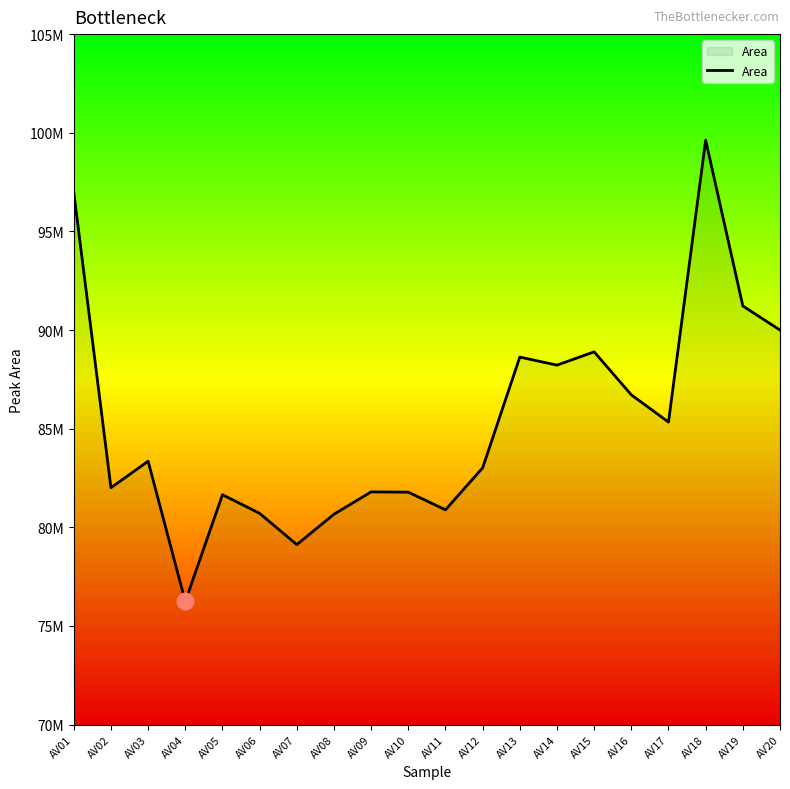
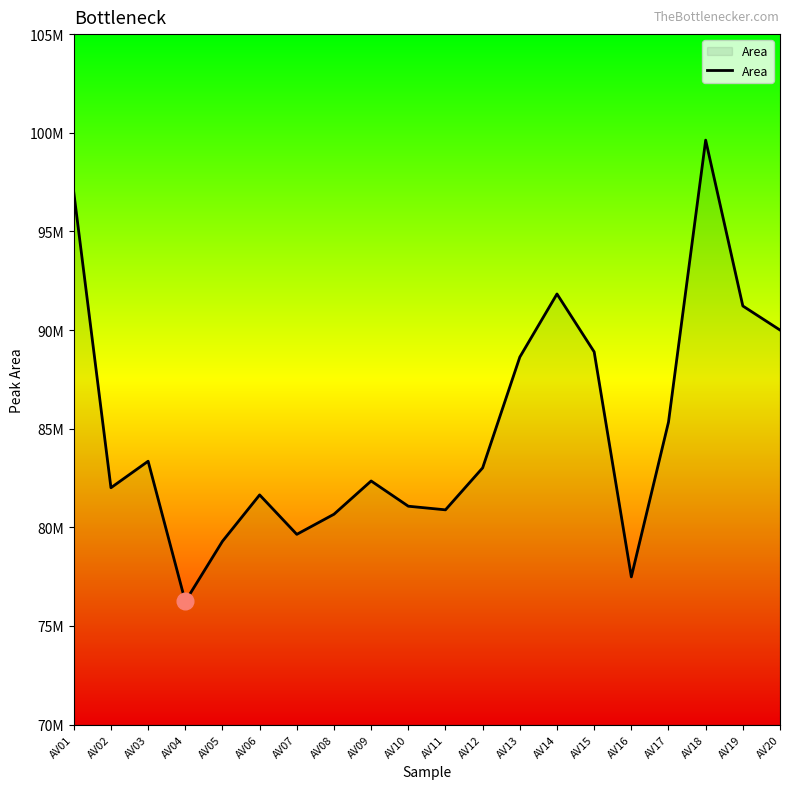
Area, AV05: 81700000 -> 79300000
Area, AV06: 80700000 -> 81600000
Area, AV07: 79100000 -> 79600000
Area, AV09: 81800000 -> 82300000
Area, AV10: 81800000 -> 81100000
Area, AV14: 88200000 -> 91800000
Area, AV16: 86700000 -> 77500000
